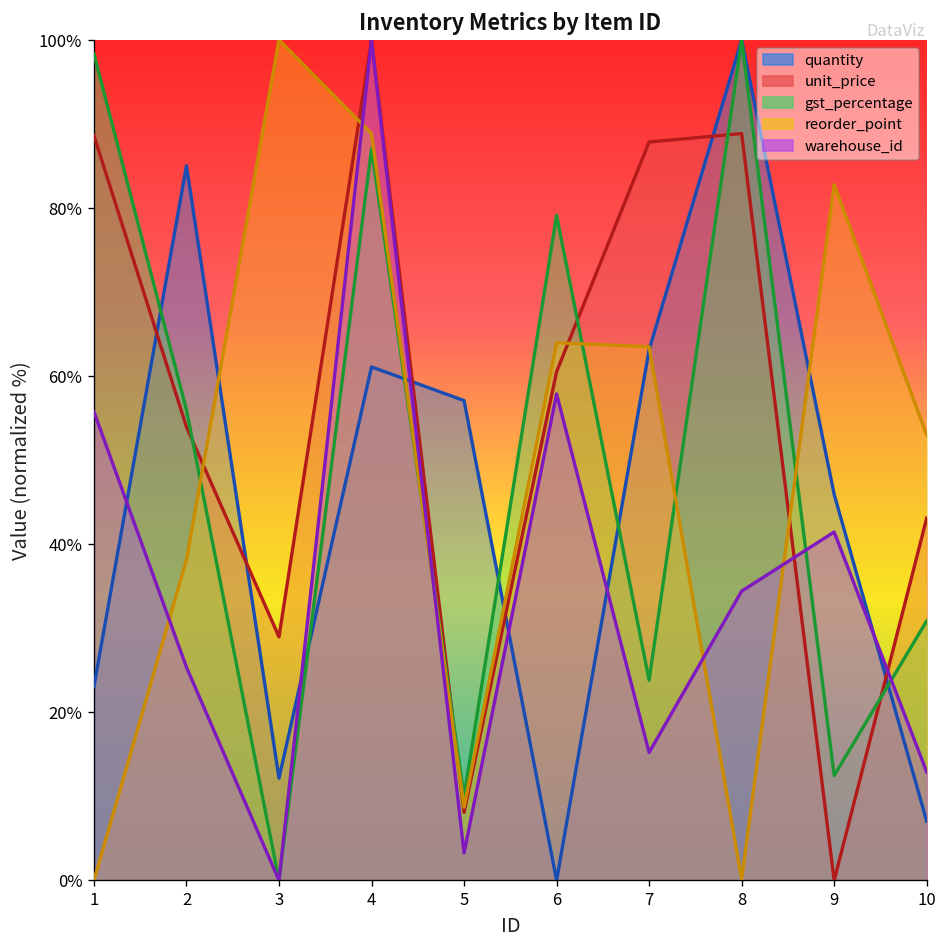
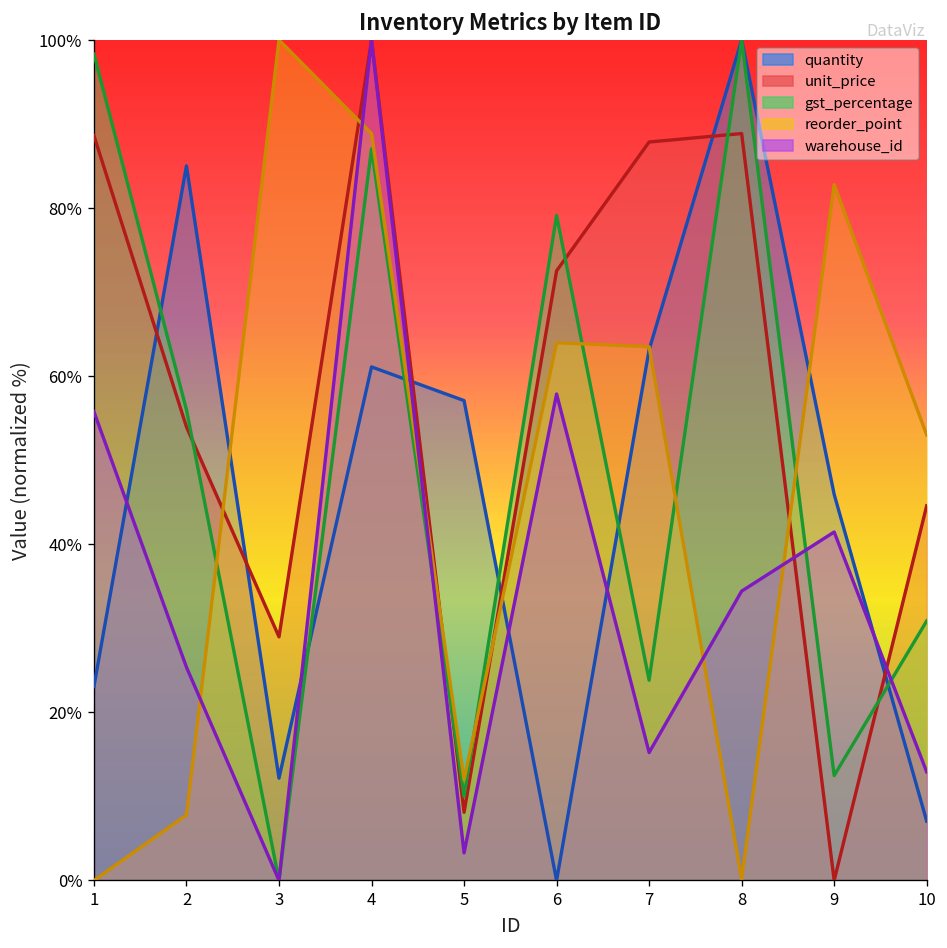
reorder_point, 2: 38% -> 8%
reorder_point, 5: 9% -> 12%
unit_price, 6: 61% -> 73%
unit_price, 10: 43% -> 45%
